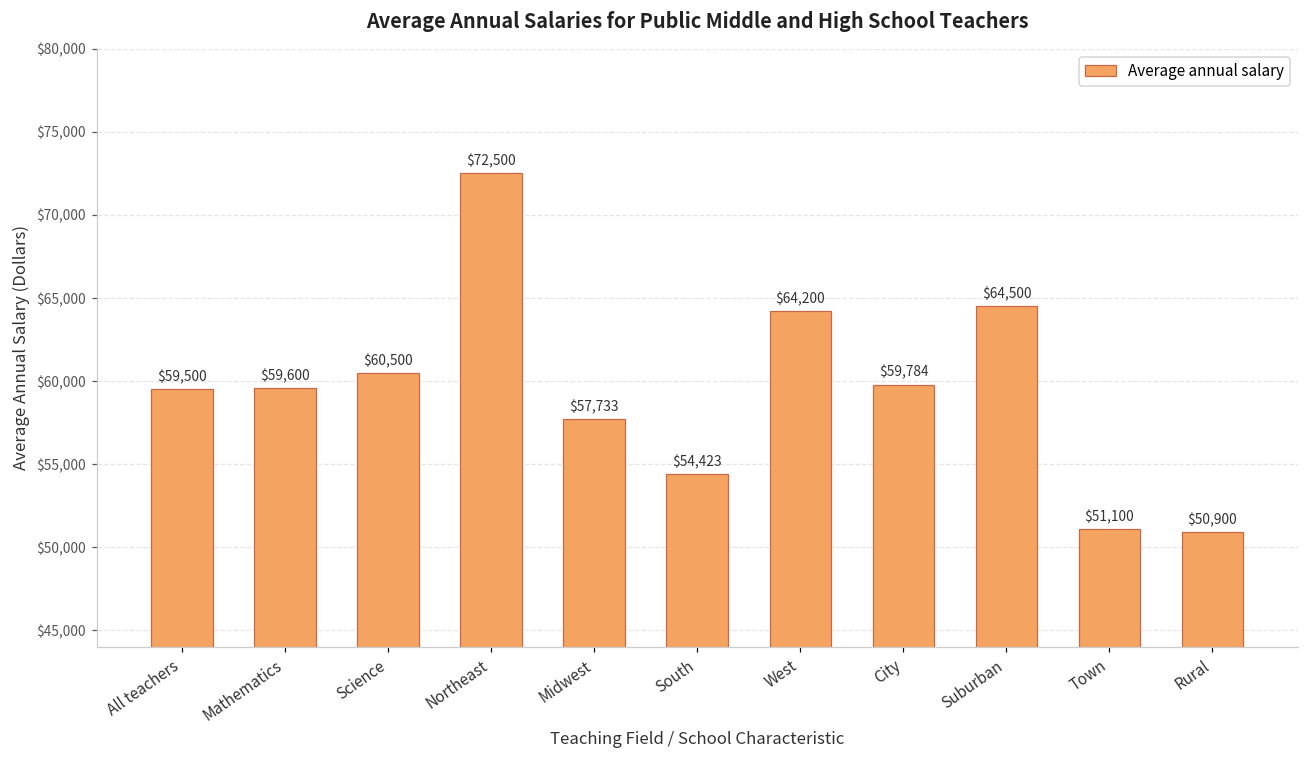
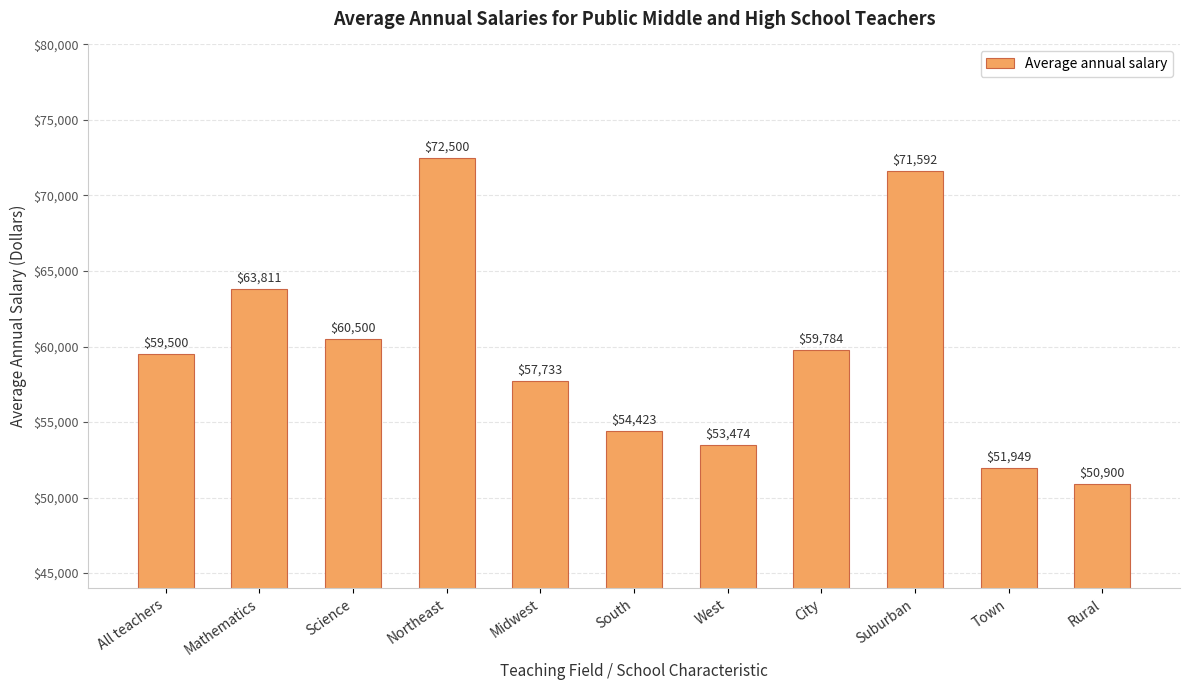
Mathematics: $59,600 -> $63,811
West: $64,200 -> $53,474
Suburban: $64,500 -> $71,592
Town: $51,100 -> $51,949
